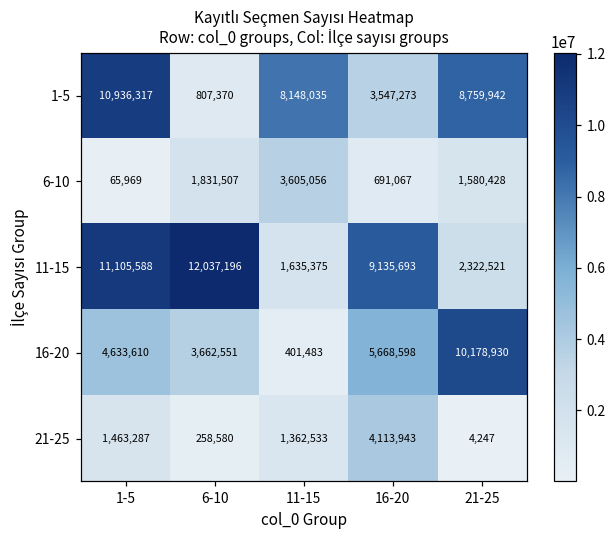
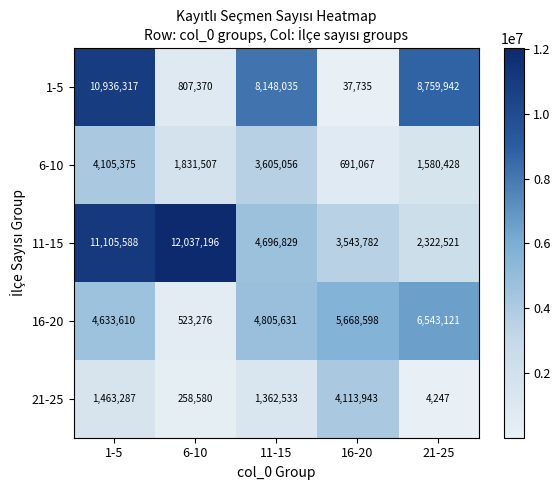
1-5, 16-20: 3,547,273 -> 37,735
6-10, 1-5: 65,969 -> 4,105,375
11-15, 11-15: 1,635,375 -> 4,696,829
11-15, 16-20: 9,135,693 -> 3,543,782
16-20, 6-10: 3,662,551 -> 523,276
16-20, 11-15: 401,483 -> 4,805,631
16-20, 21-25: 10,178,930 -> 6,543,121
